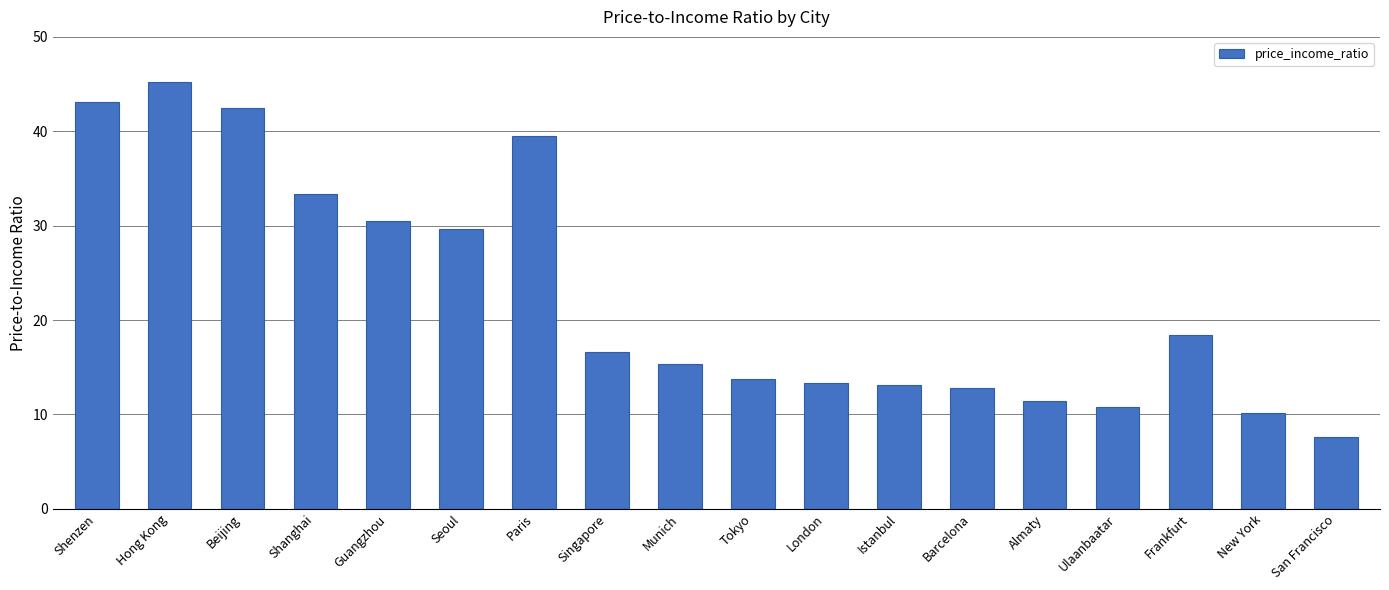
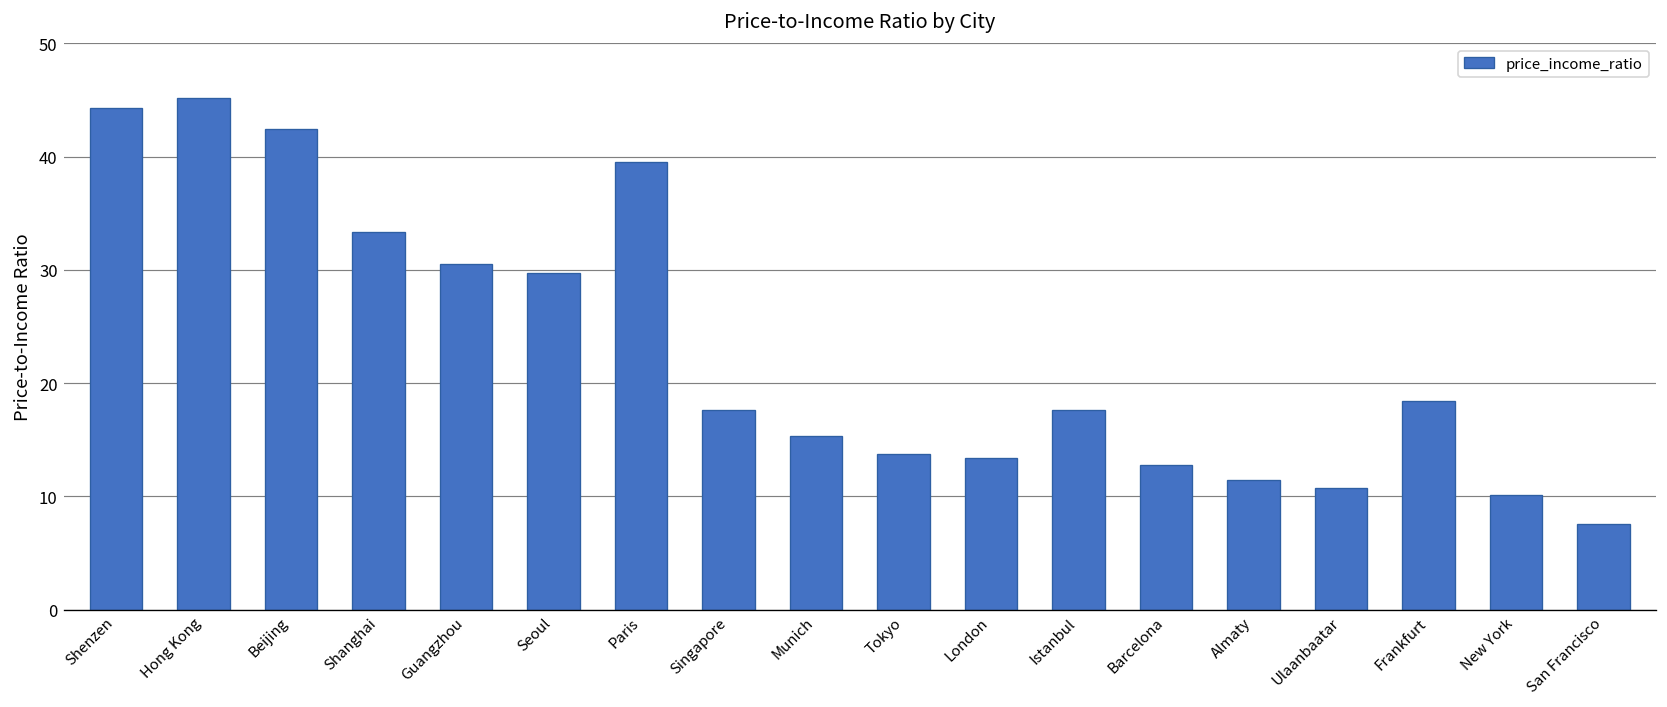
Shenzen: 43 -> 44
Singapore: 17 -> 18
Istanbul: 13 -> 18
